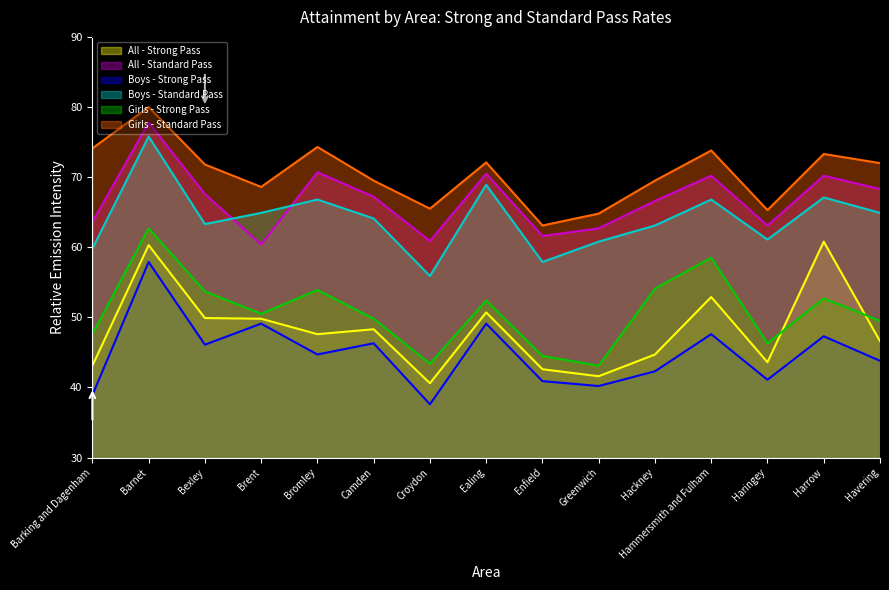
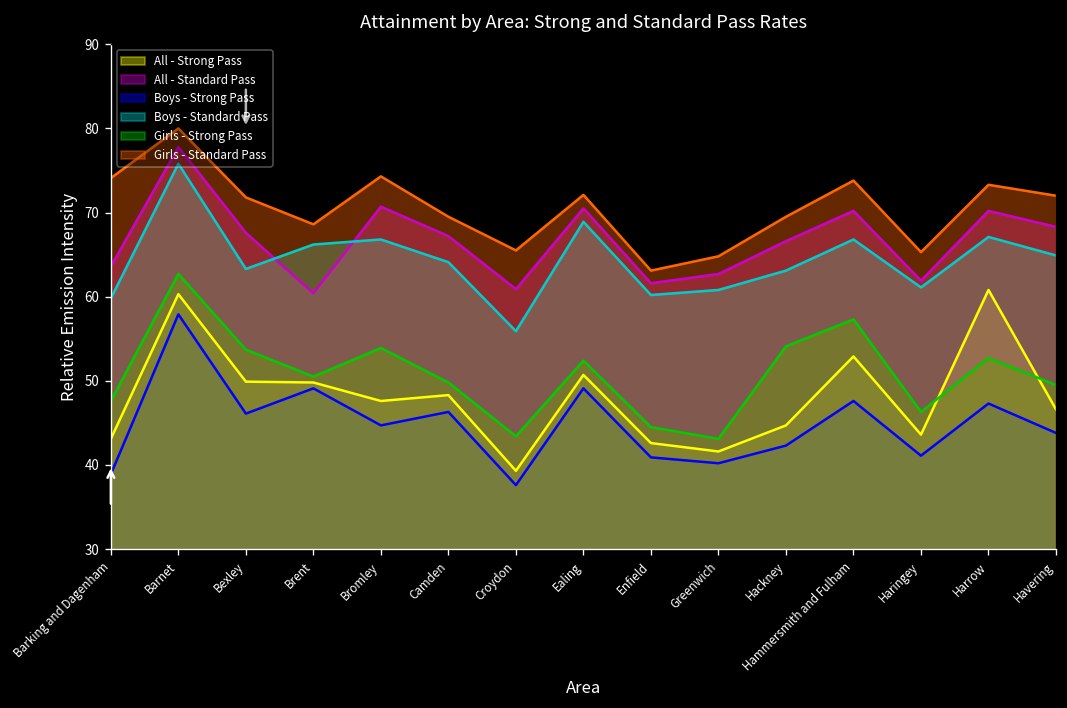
Boys - Standard Pass, Brent: 65 -> 66
All - Strong Pass, Croydon: 41 -> 39
Boys - Standard Pass, Enfield: 58 -> 60
Girls - Strong Pass, Hammersmith and Fulham: 59 -> 57
All - Standard Pass, Haringey: 63 -> 62
